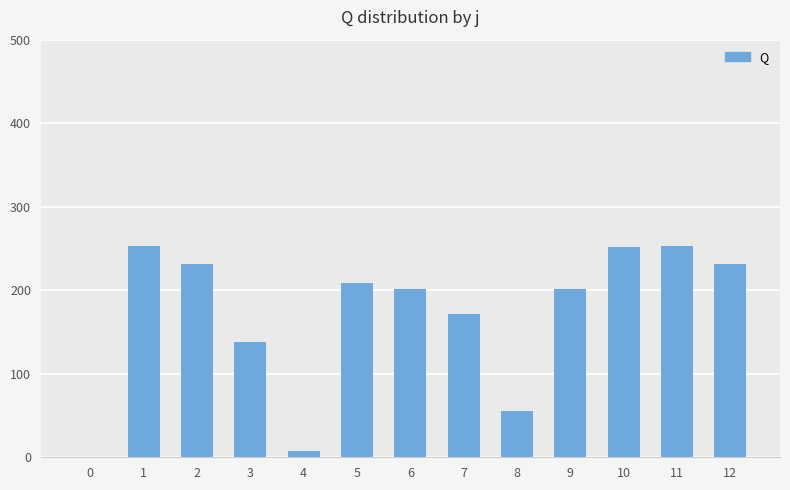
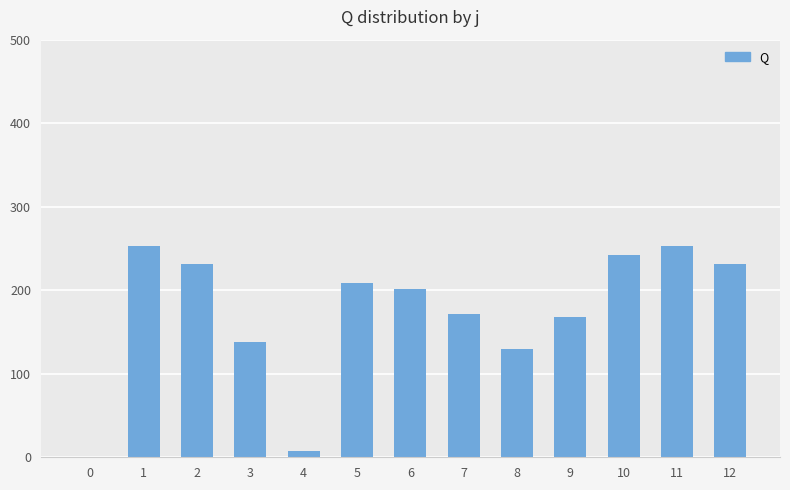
8: 60 -> 130
9: 200 -> 170
10: 250 -> 240
